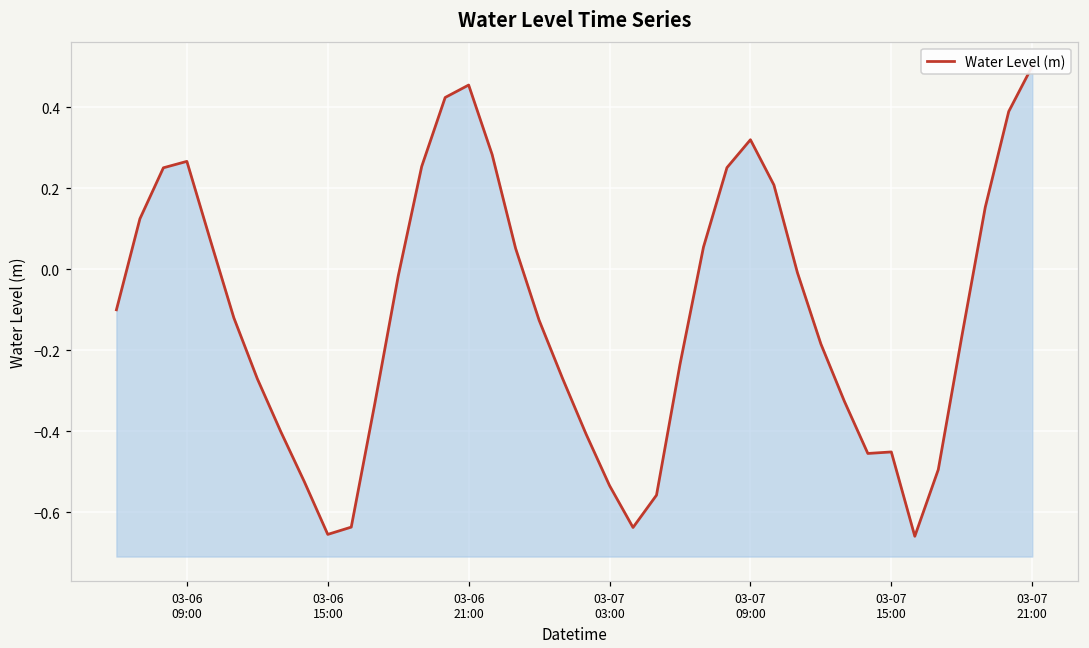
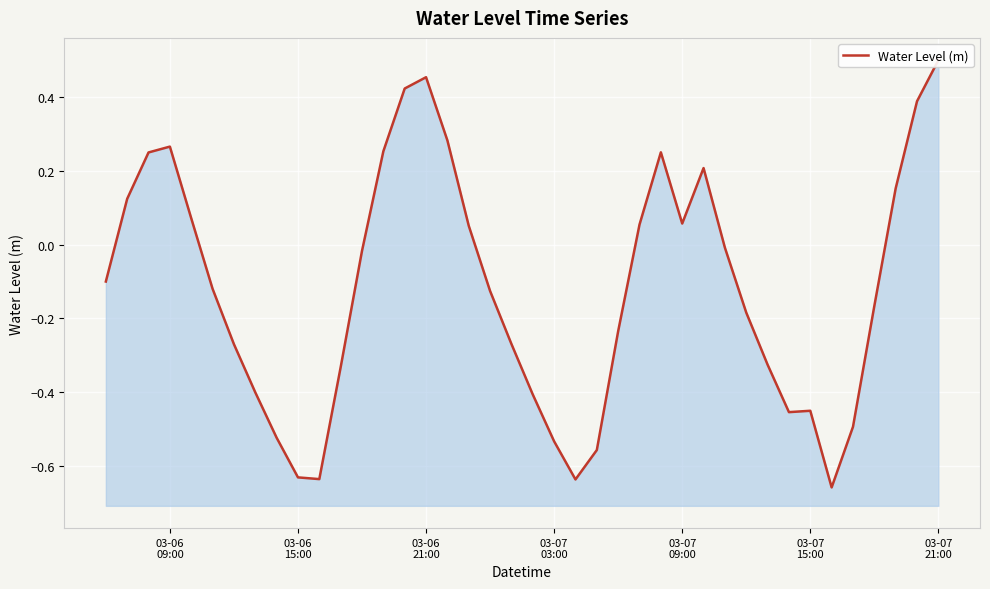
03-06 15:00: -0.65 -> -0.63
03-07 09:00: 0.32 -> 0.06
